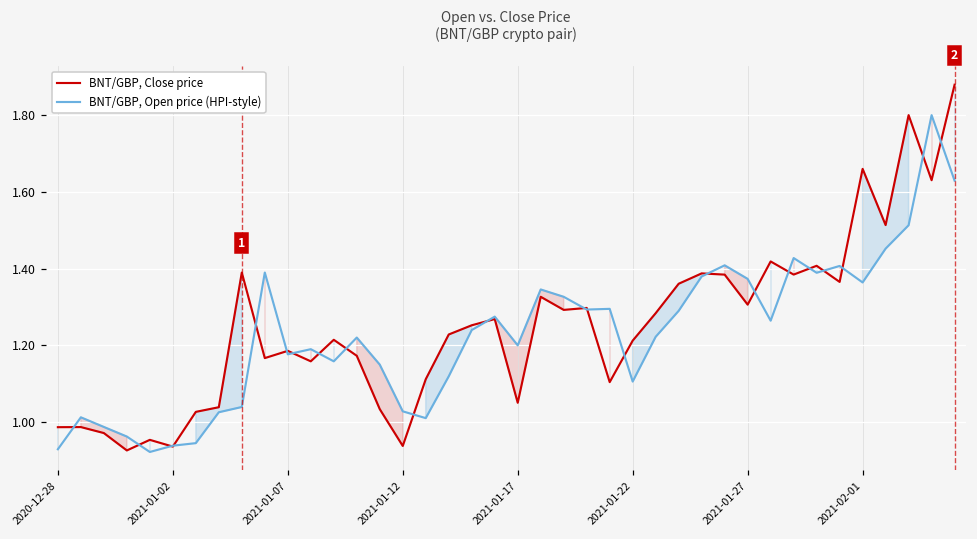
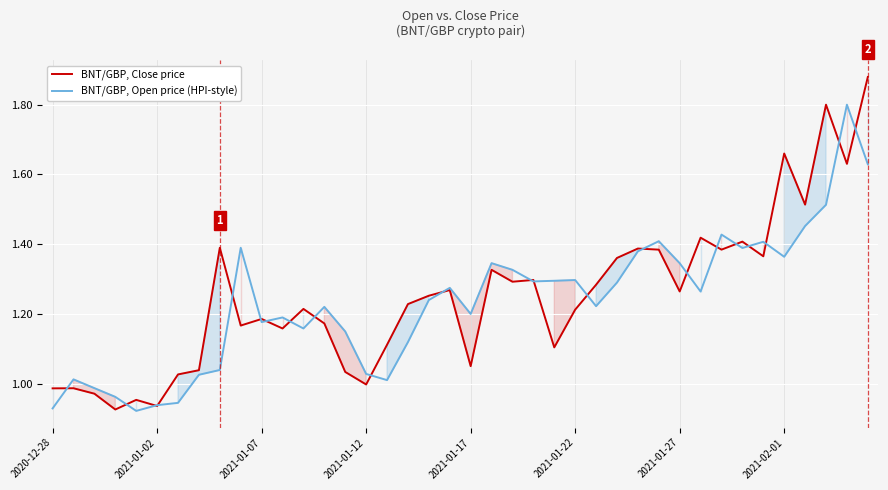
BNT/GBP, Close price, 2021-01-12: 0.94 -> 1.00
BNT/GBP, Open price (HPI-style), 2021-01-22: 1.11 -> 1.30
BNT/GBP, Close price, 2021-01-27: 1.31 -> 1.26
BNT/GBP, Open price (HPI-style), 2021-01-27: 1.37 -> 1.35
